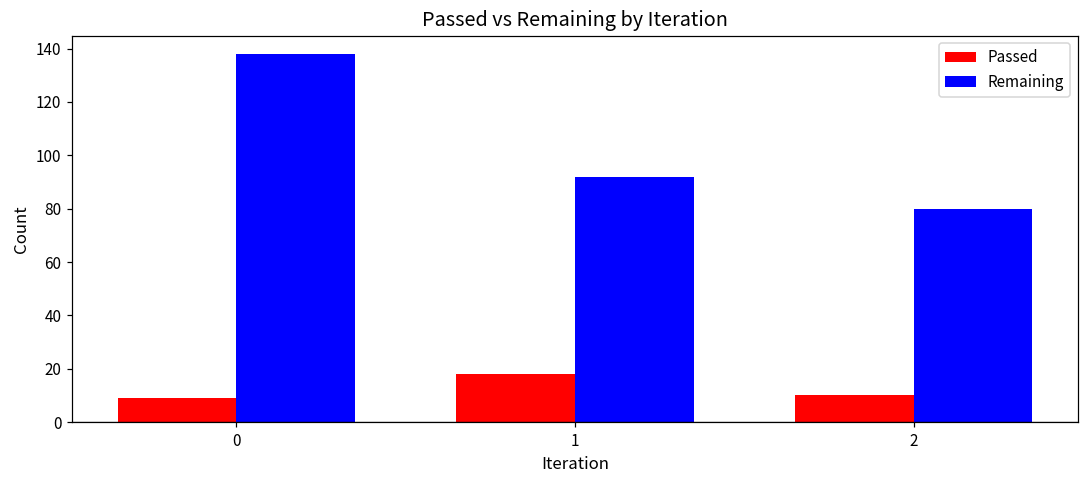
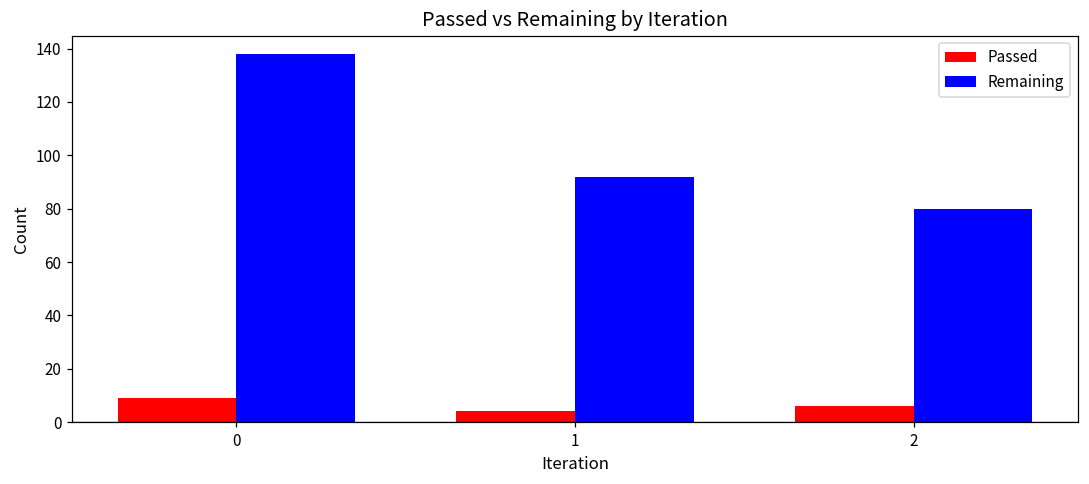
Passed, 1: 18 -> 4
Passed, 2: 10 -> 6
